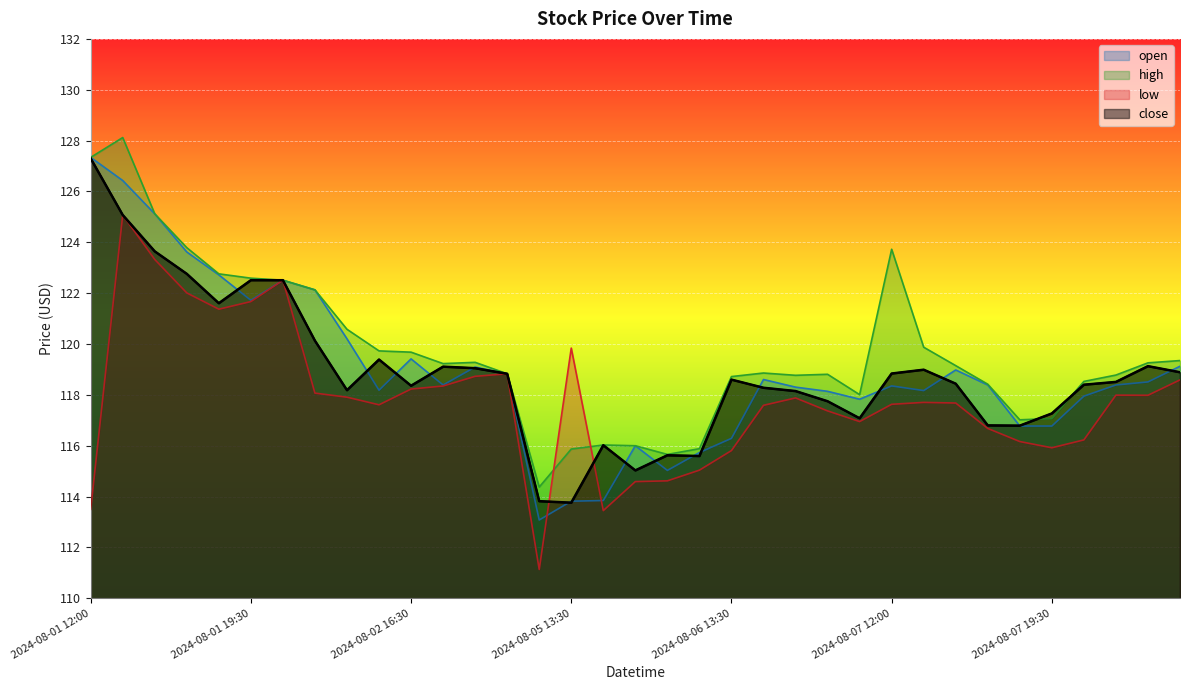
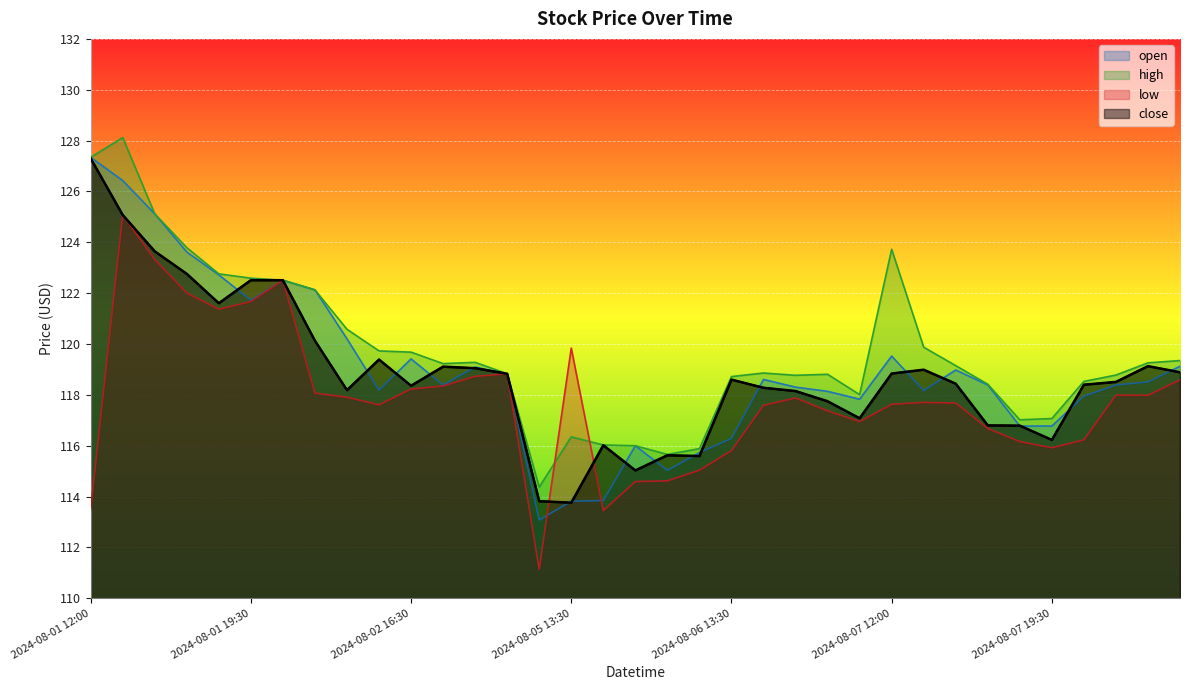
high, 2024-08-05 13:30: 115.9 -> 116.4
open, 2024-08-07 12:00: 118.4 -> 119.5
close, 2024-08-07 19:30: 117.3 -> 116.2
